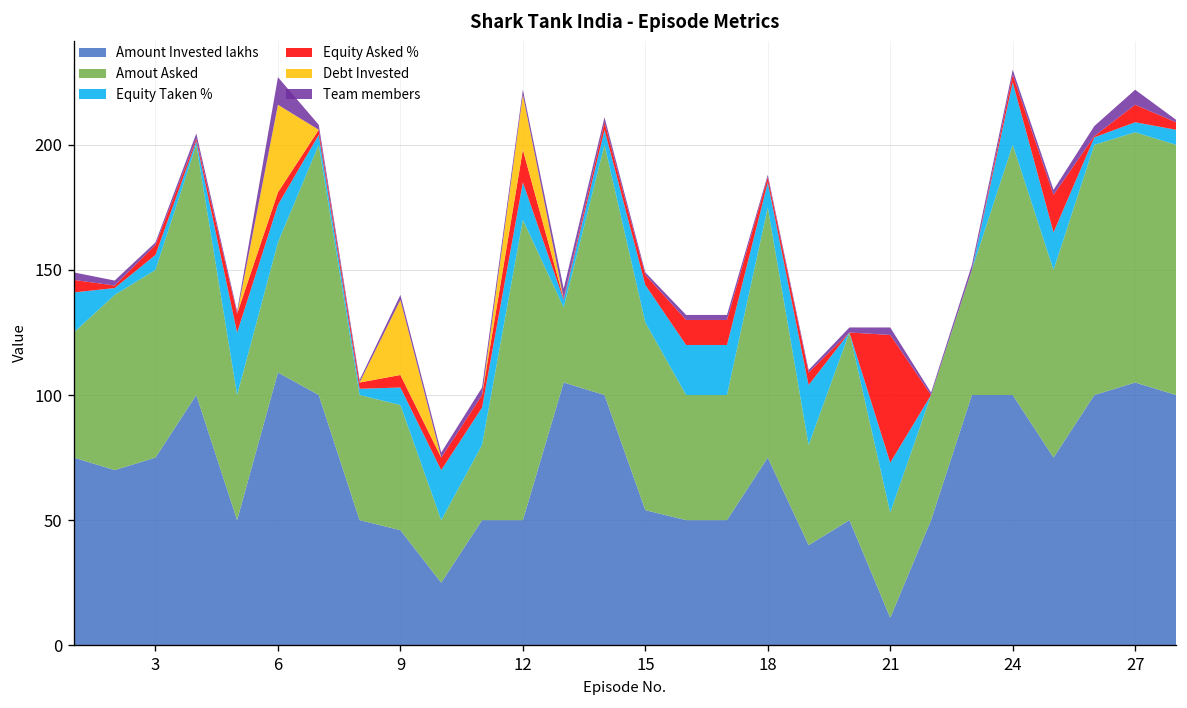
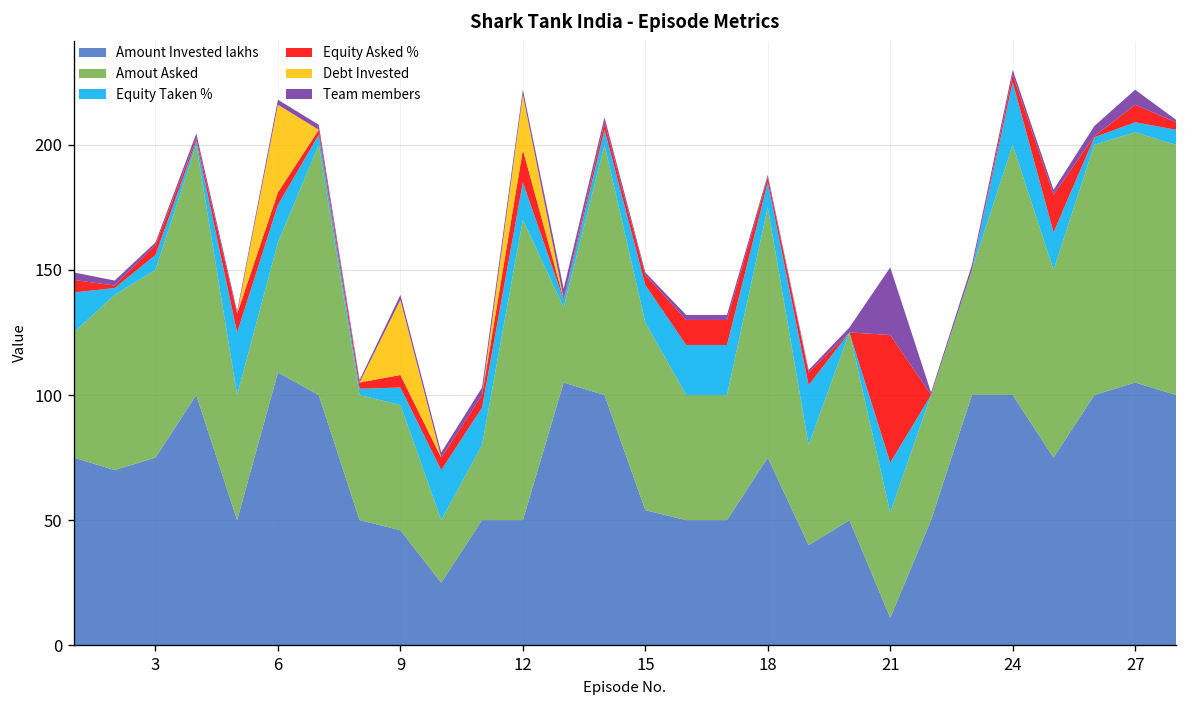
Team members, 6: 11 -> 2
Team members, 21: 3 -> 27
